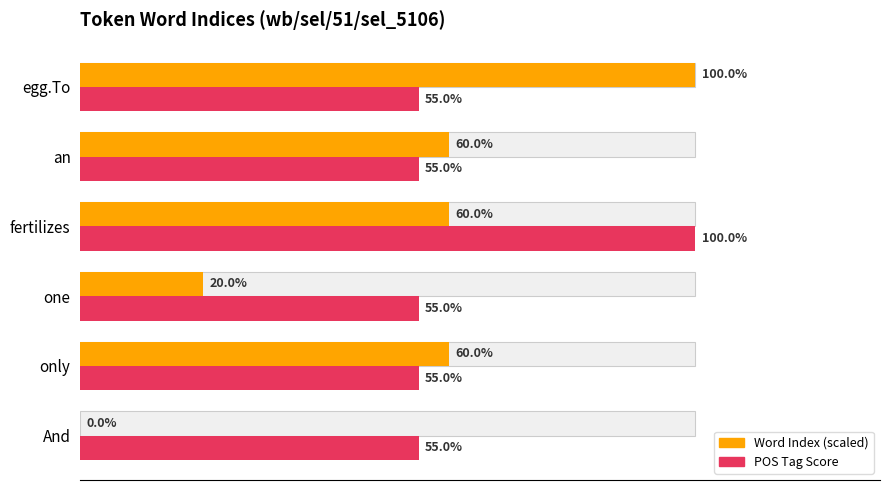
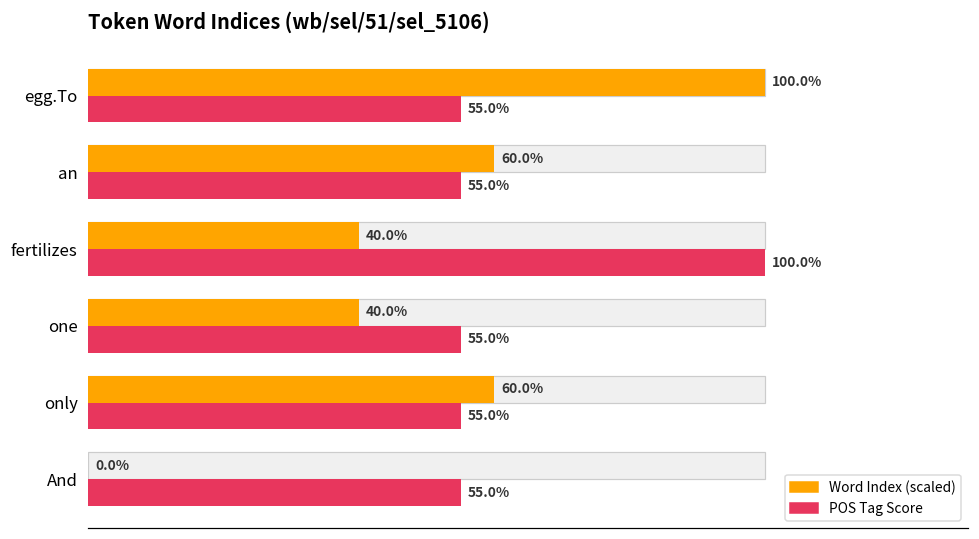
Word Index (scaled), fertilizes: 60.0% -> 40.0%
Word Index (scaled), one: 20.0% -> 40.0%
